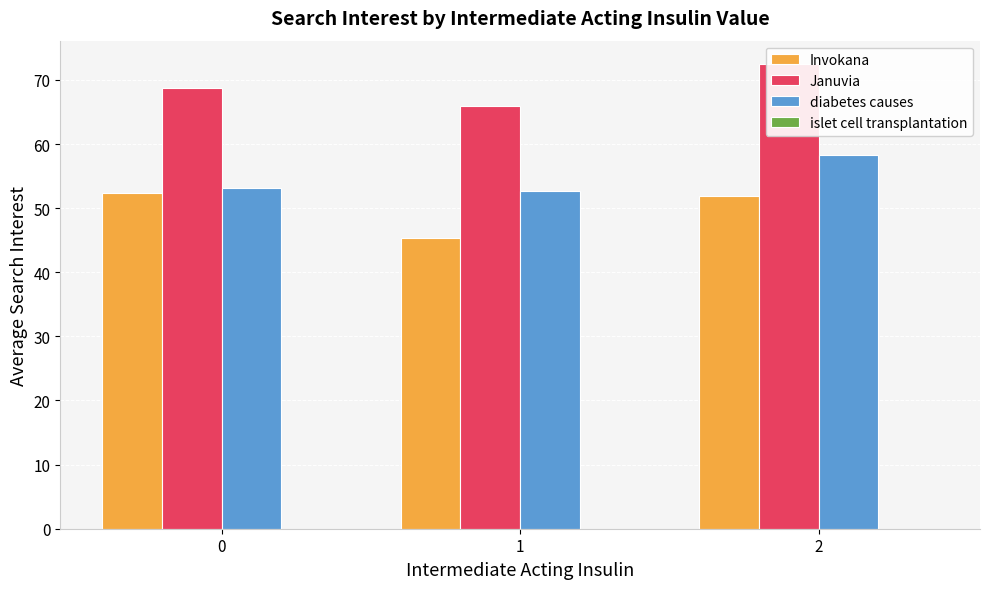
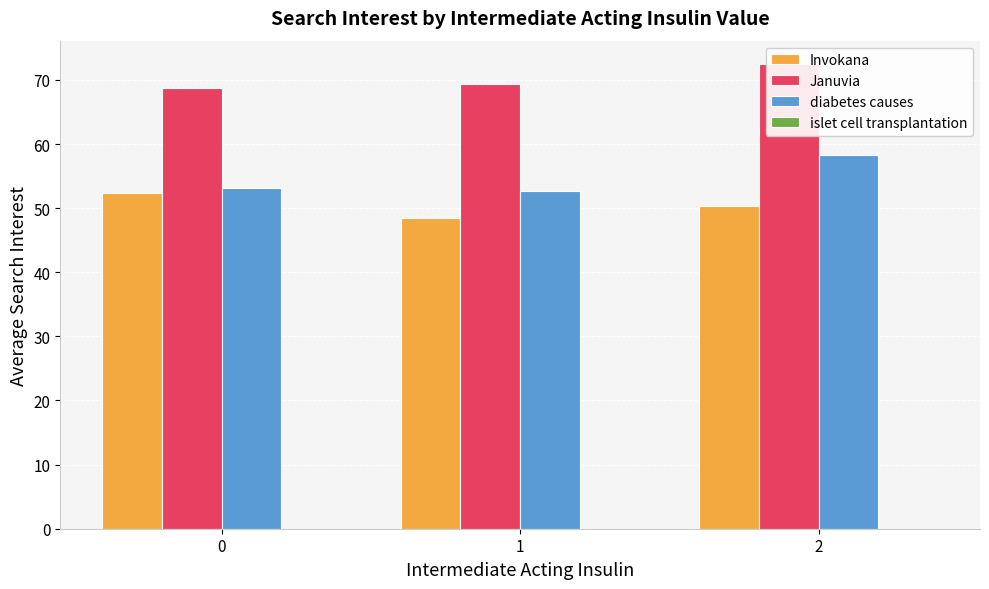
Invokana, 1: 45 -> 49
Januvia, 1: 66 -> 69
Invokana, 2: 52 -> 50
